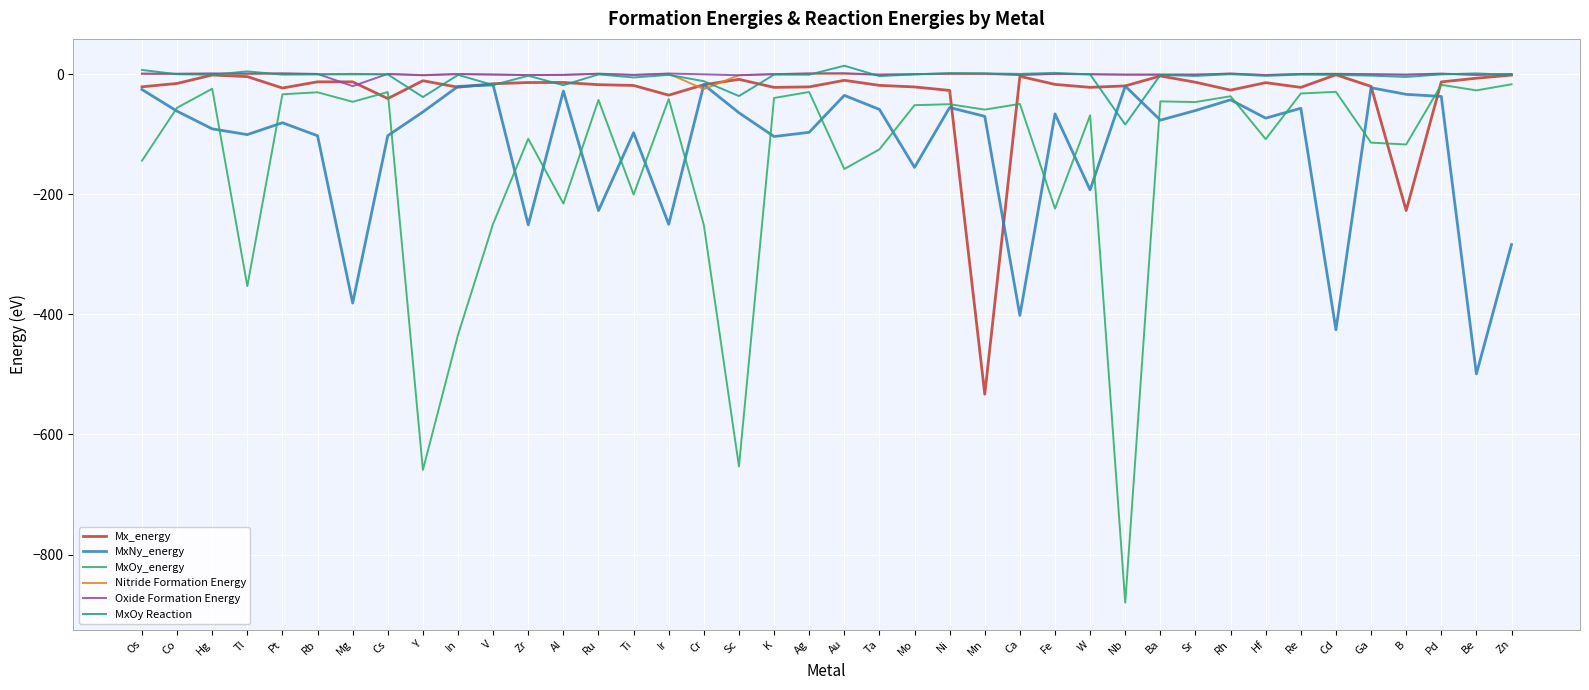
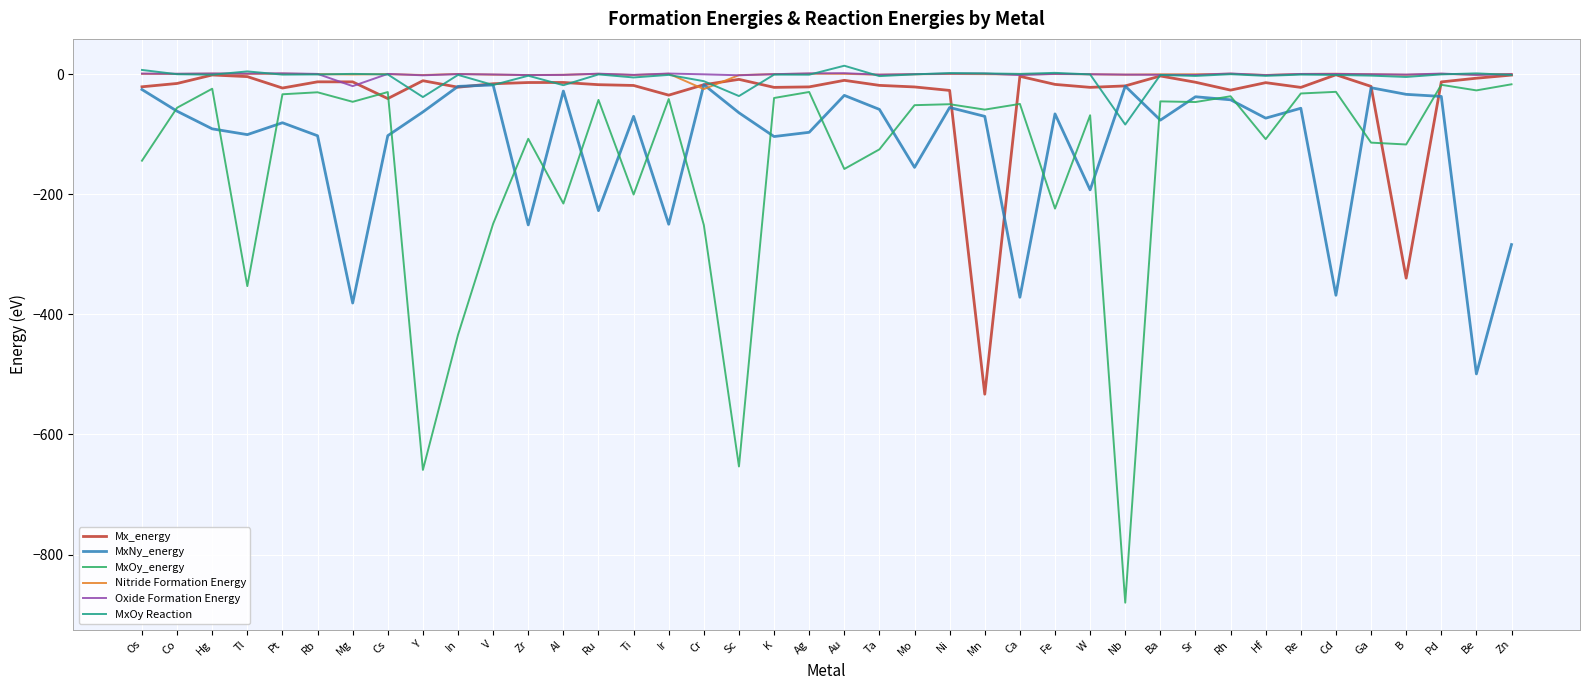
MxNy_energy, Ti: -100 -> -70
MxNy_energy, Ca: -400 -> -370
MxNy_energy, Sr: -60 -> -40
MxNy_energy, Cd: -430 -> -370
Mx_energy, B: -230 -> -340
